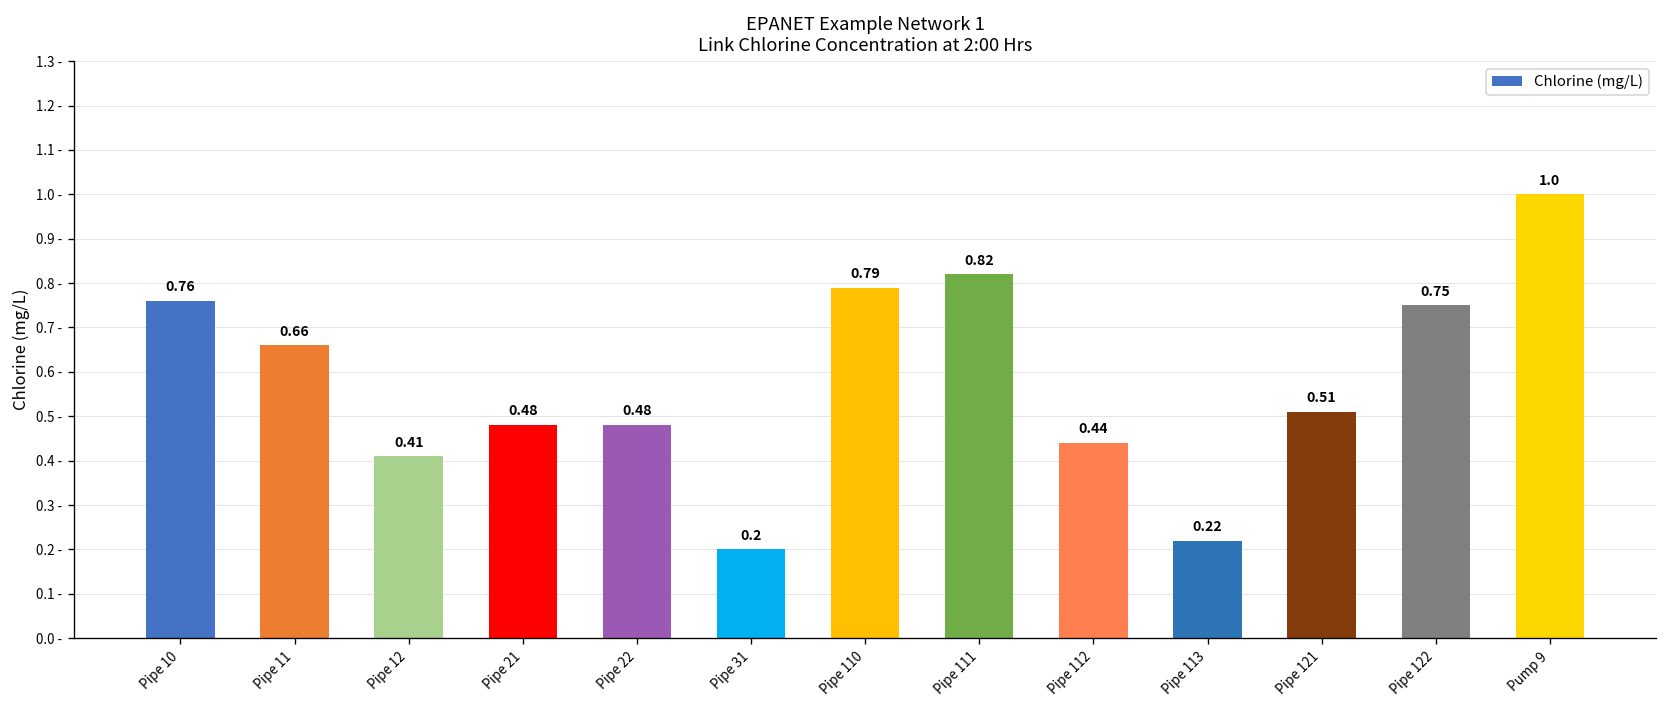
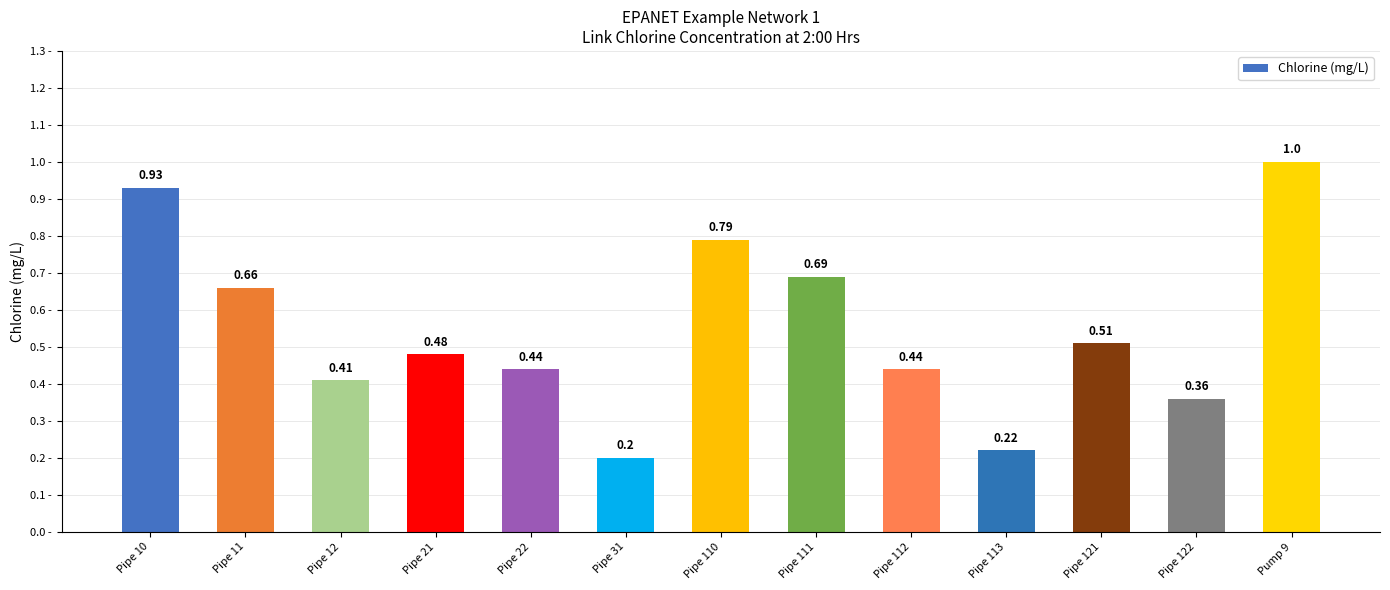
Pipe 10: 0.76 -> 0.93
Pipe 22: 0.48 -> 0.44
Pipe 111: 0.82 -> 0.69
Pipe 122: 0.75 -> 0.36
